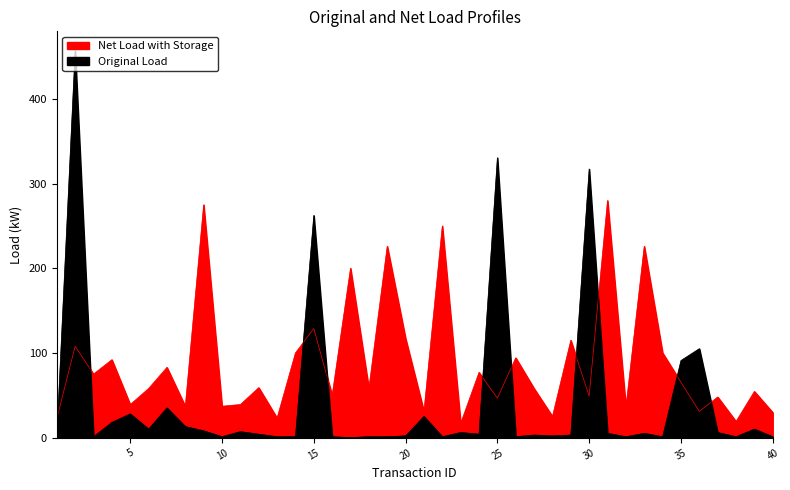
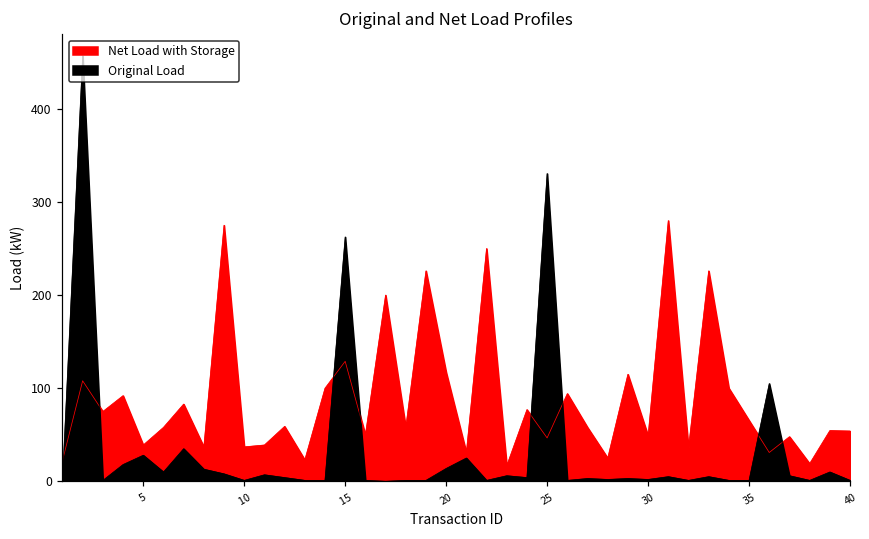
Original Load, 20: 0 -> 10
Original Load, 30: 320 -> 0
Original Load, 35: 90 -> 0
Net Load with Storage, 40: 30 -> 50
